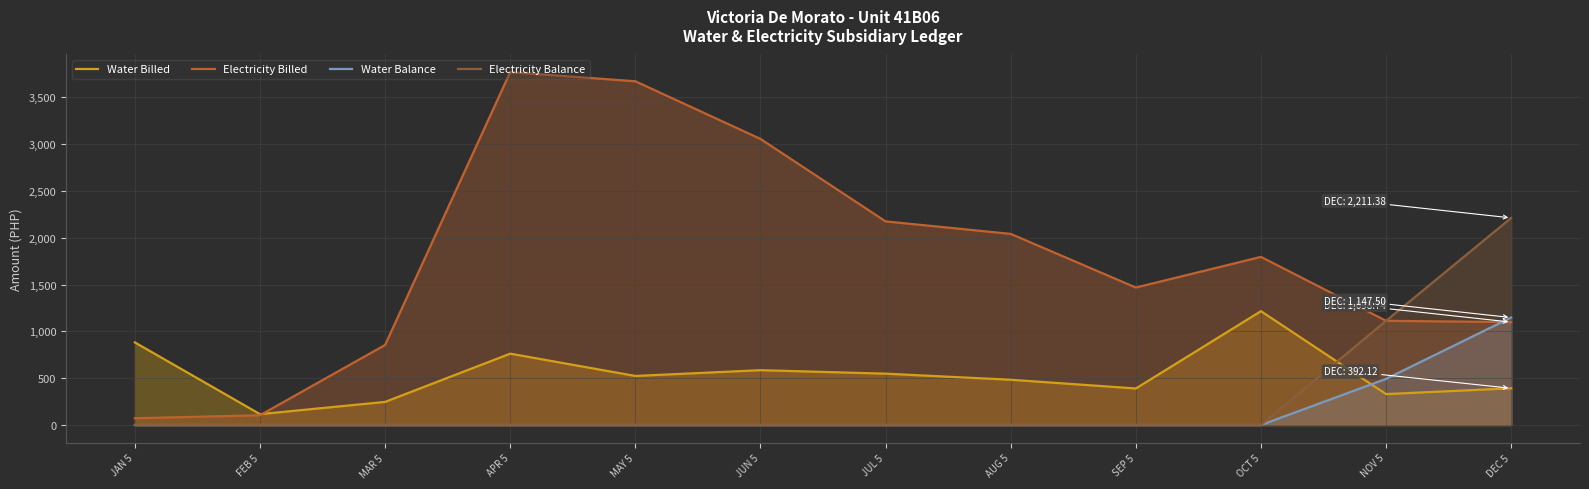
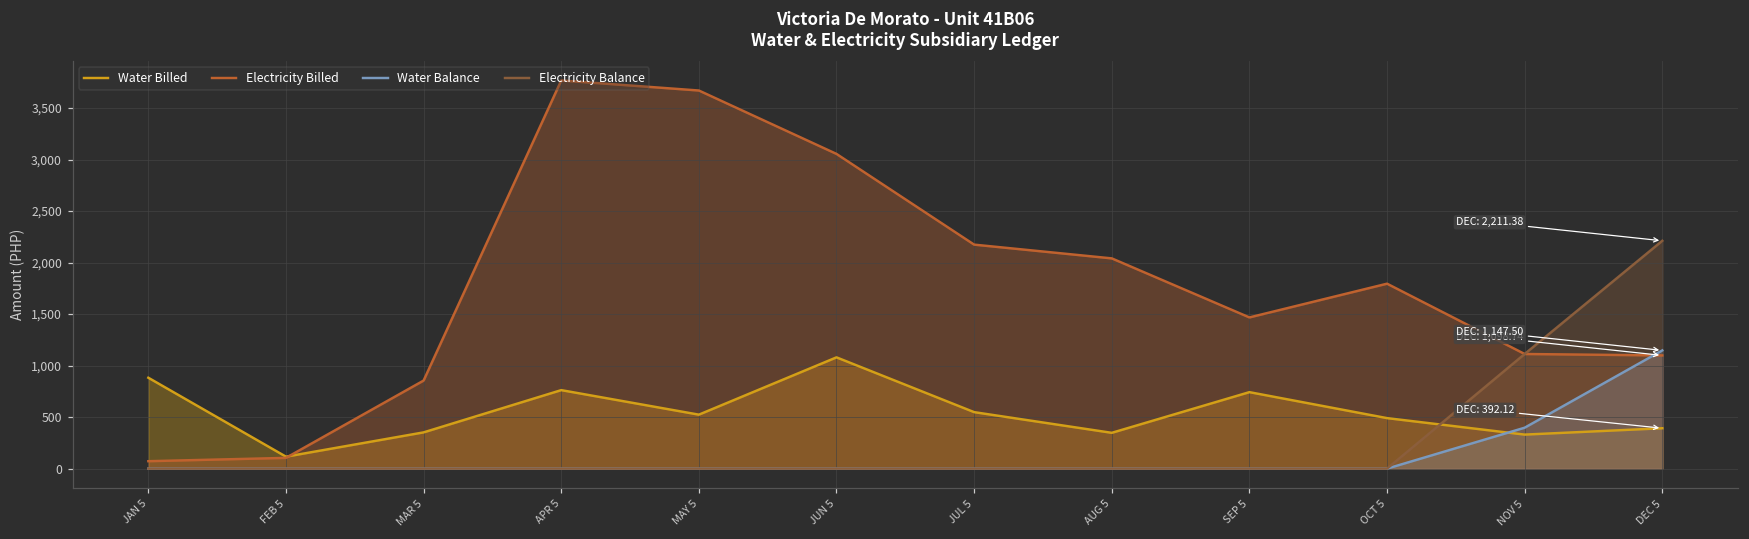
Water Billed, MAR 5: 200 -> 400
Water Billed, JUN 5: 600 -> 1,100
Water Billed, AUG 5: 500 -> 300
Water Billed, SEP 5: 400 -> 700
Water Billed, OCT 5: 1,200 -> 500
Water Balance, NOV 5: 500 -> 400
